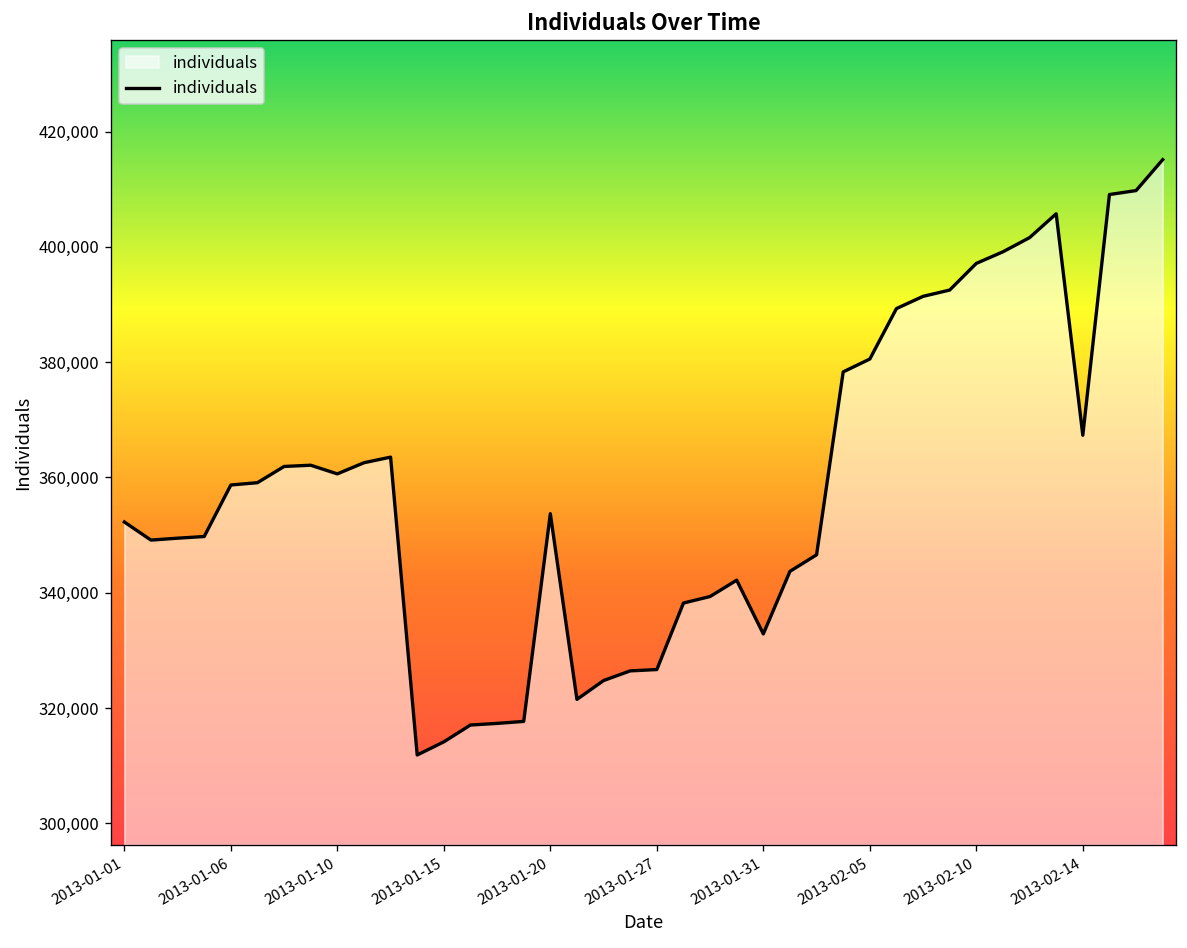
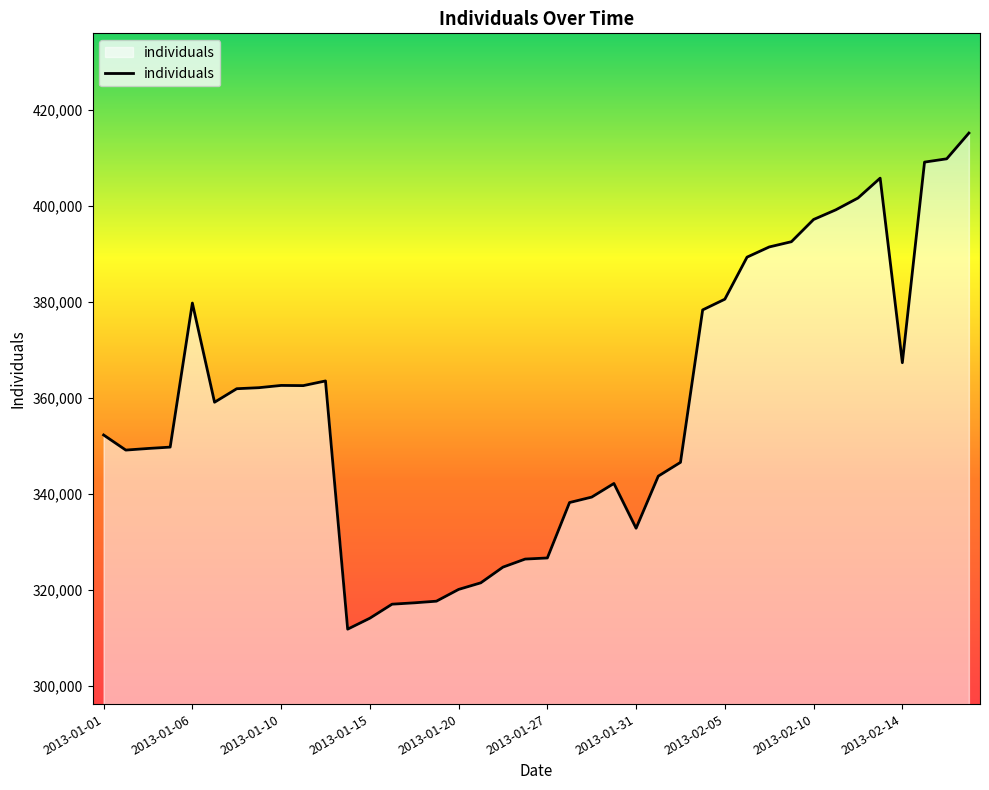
2013-01-06: 359,000 -> 380,000
2013-01-10: 361,000 -> 363,000
2013-01-20: 354,000 -> 320,000
